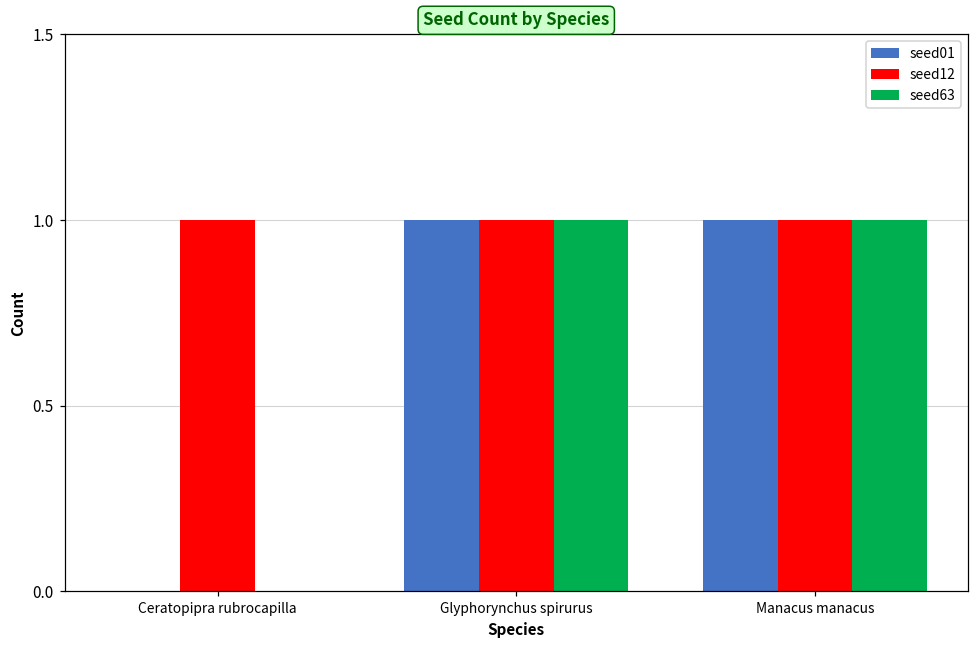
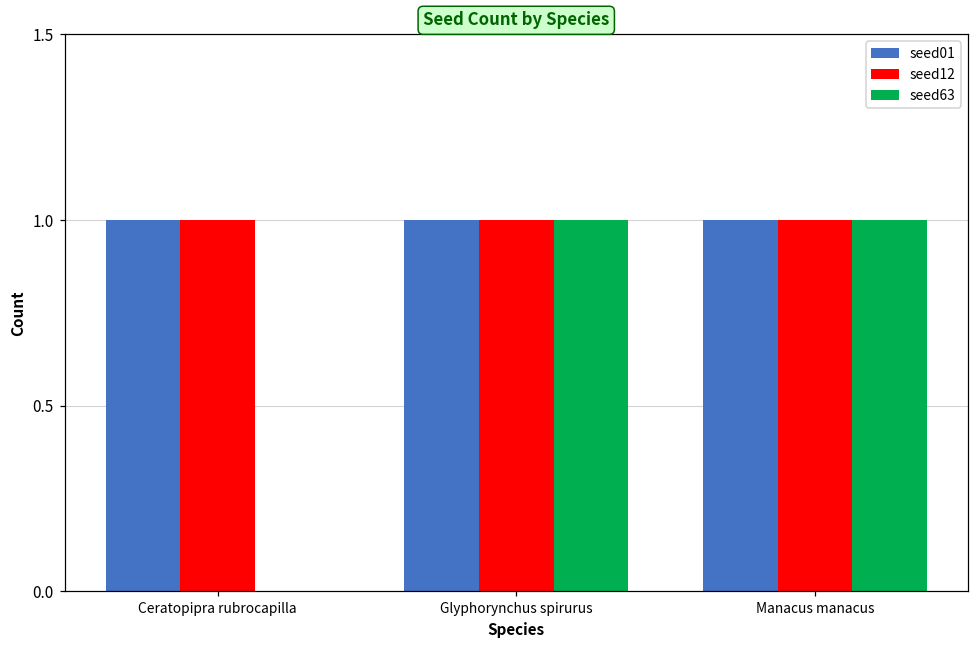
seed01, Ceratopipra rubrocapilla: 0 -> 1
